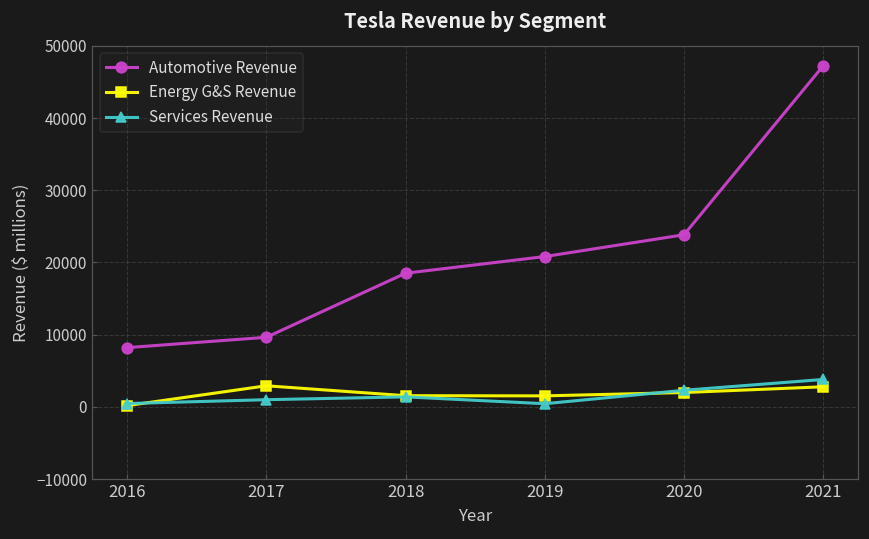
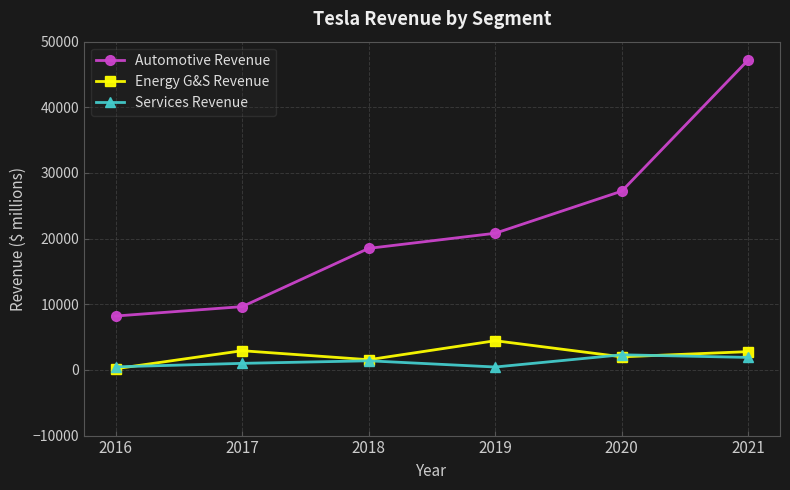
Energy G&S Revenue, 2019: 2000 -> 4000
Automotive Revenue, 2020: 24000 -> 27000
Services Revenue, 2021: 4000 -> 2000
